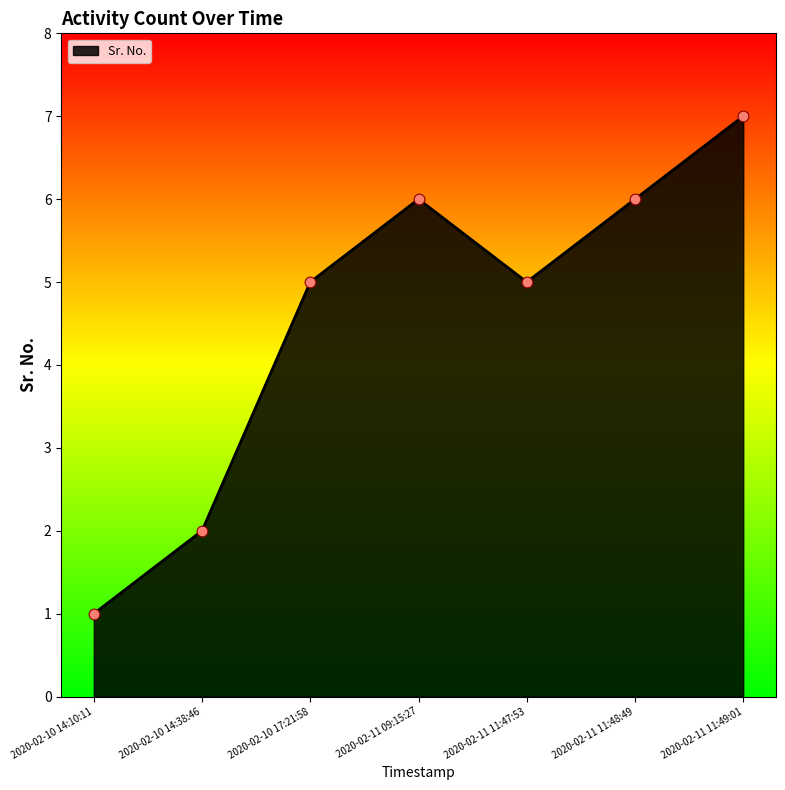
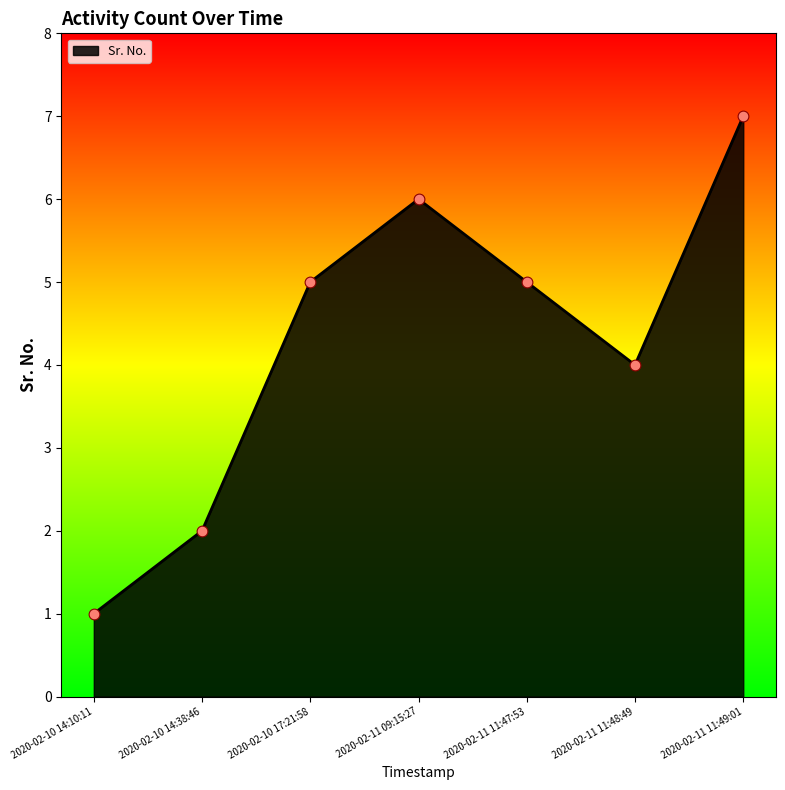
2020-02-11 11:48:49: 6 -> 4
